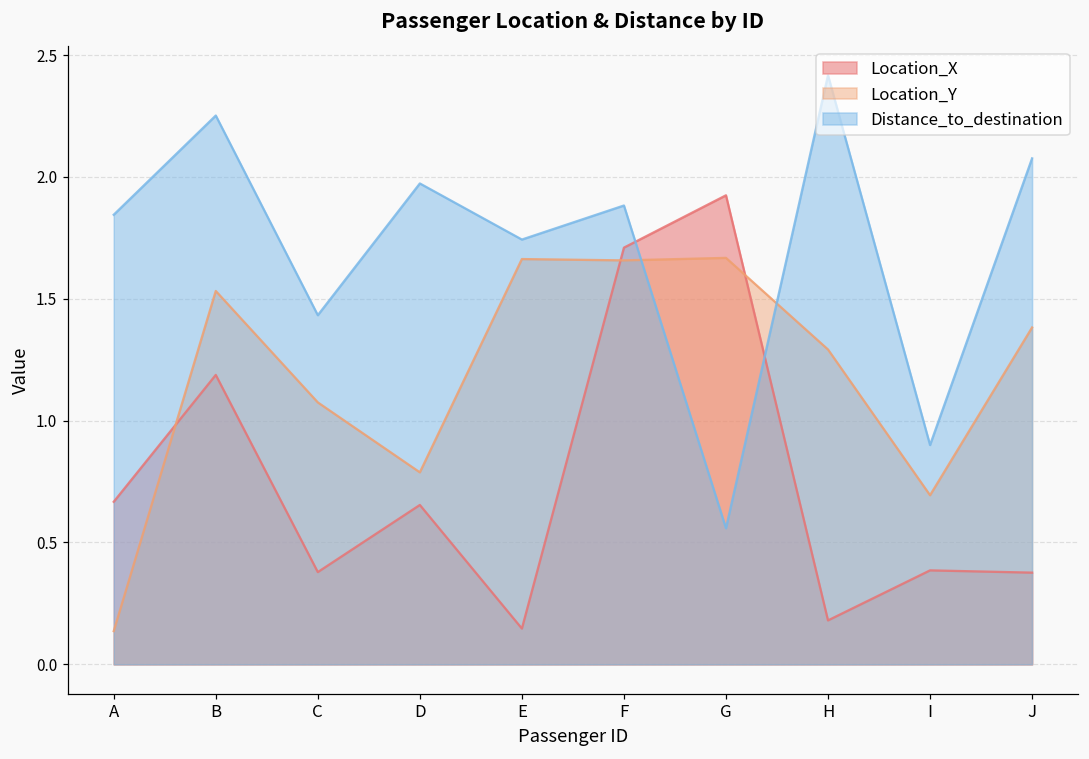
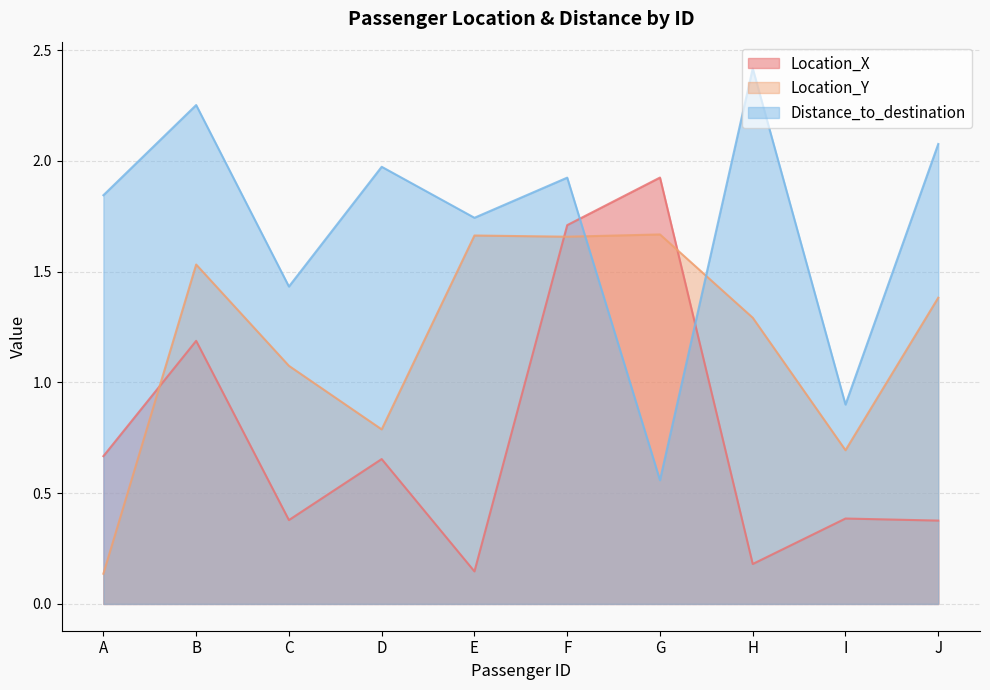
Distance_to_destination, F: 1.88 -> 1.92
